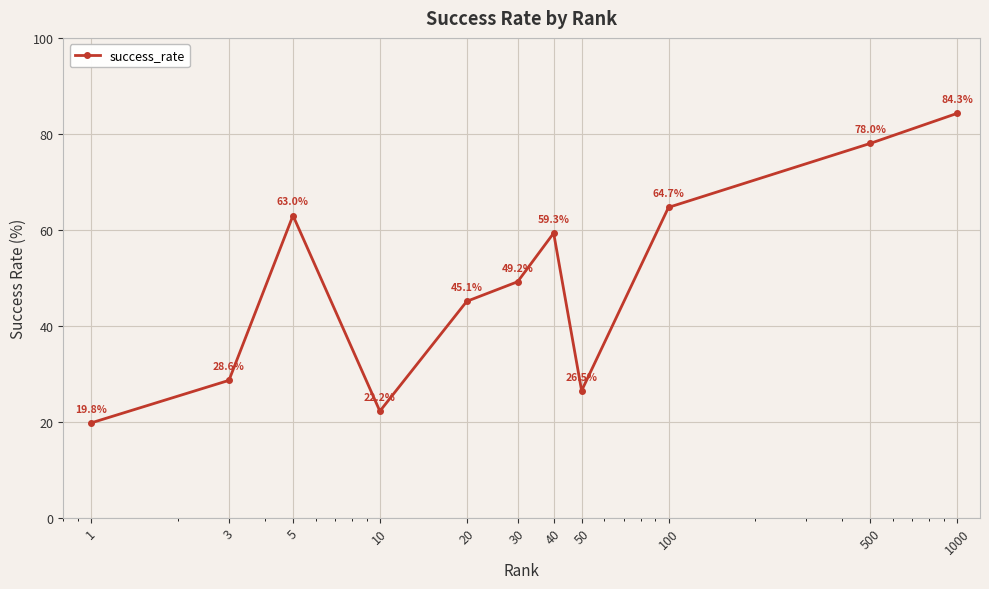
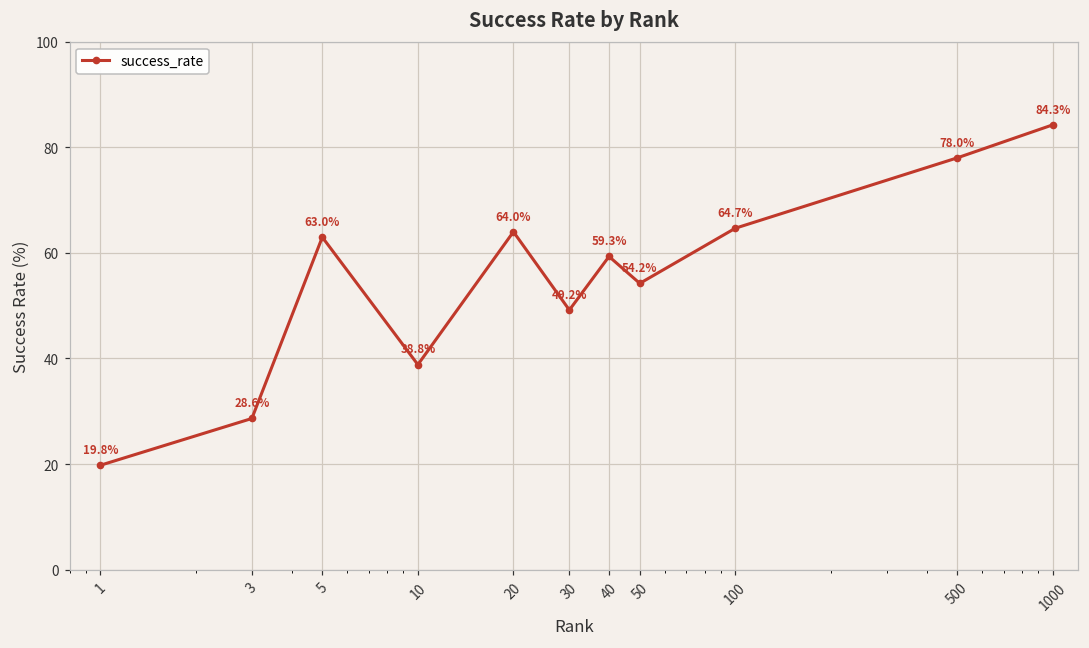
10: 22.2% -> 38.8%
20: 45.1% -> 64.0%
50: 26.5% -> 54.2%
